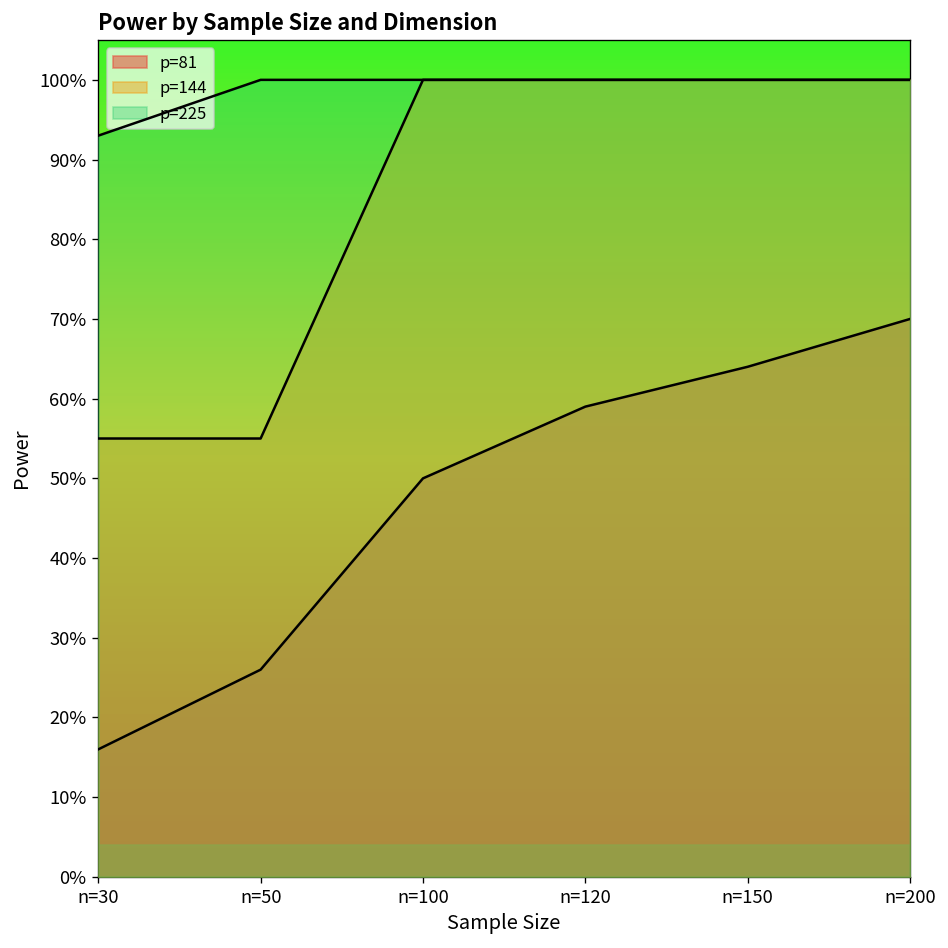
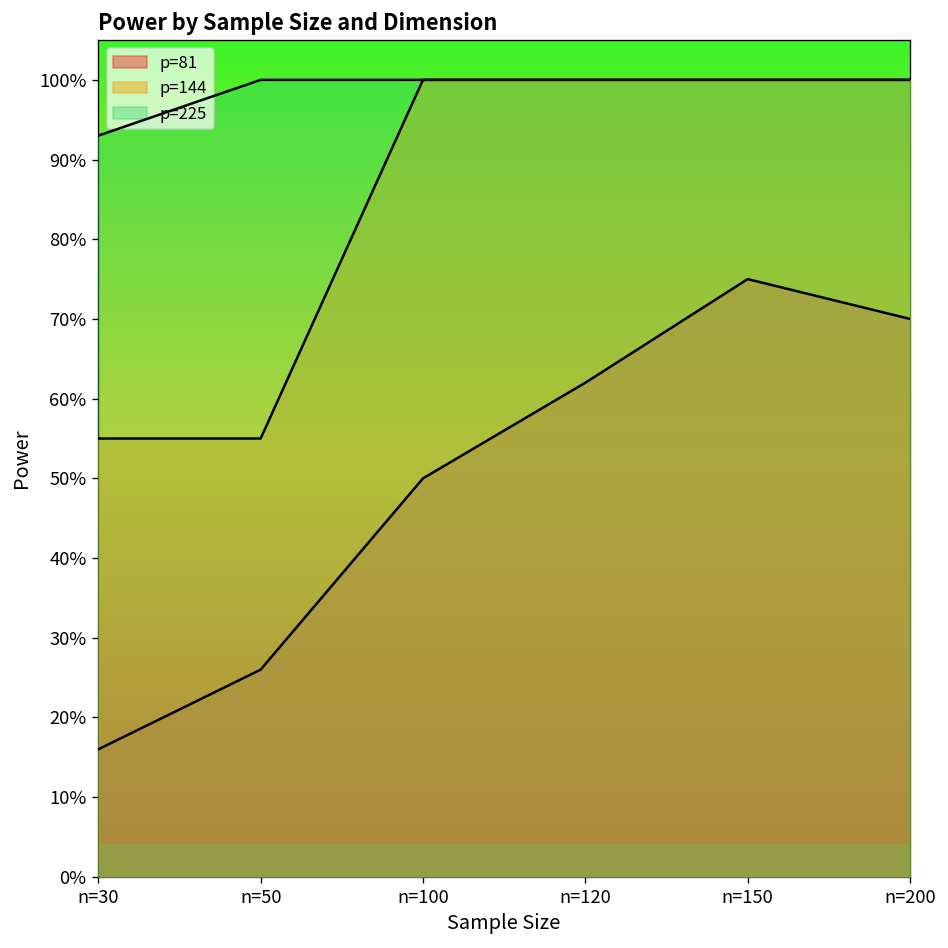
p=81, n=120: 59% -> 62%
p=81, n=150: 64% -> 75%
